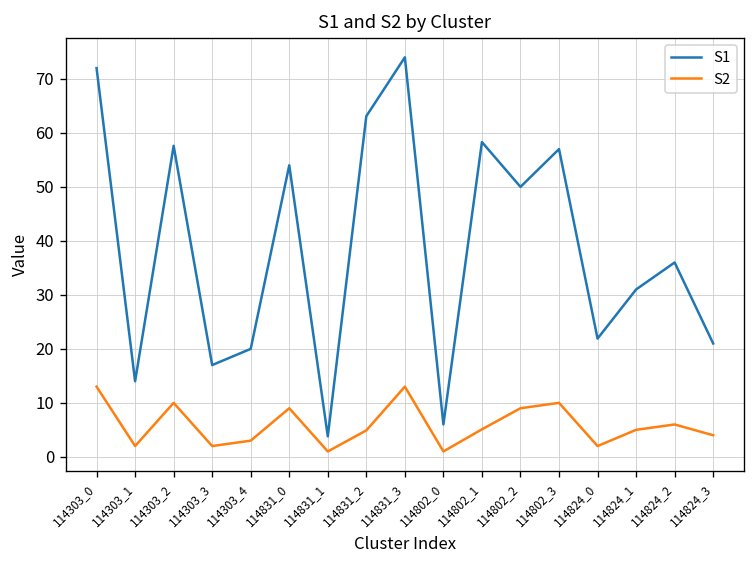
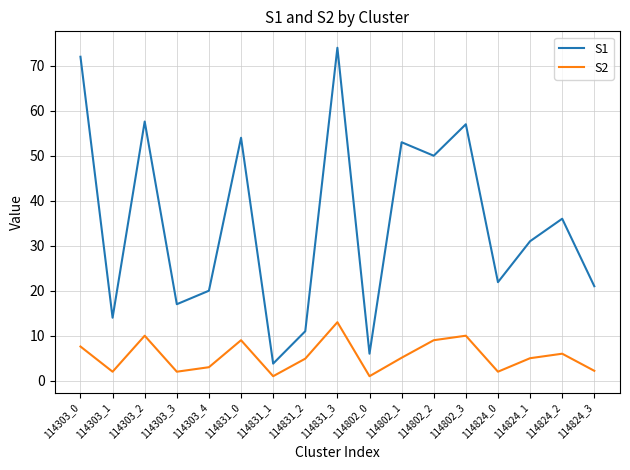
S2, 114303_0: 13 -> 8
S1, 114831_2: 63 -> 11
S1, 114802_1: 58 -> 53
S2, 114824_3: 4 -> 2
